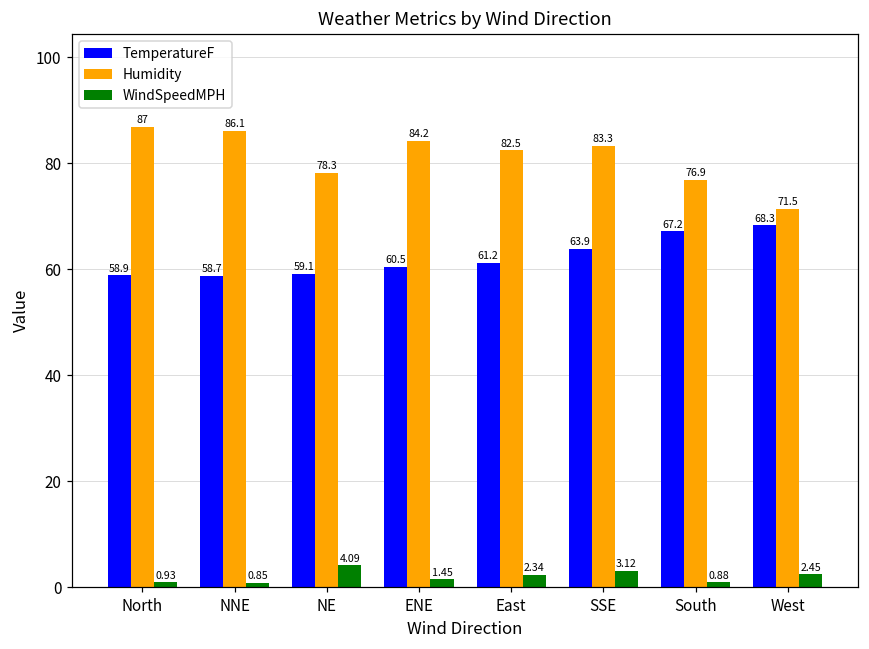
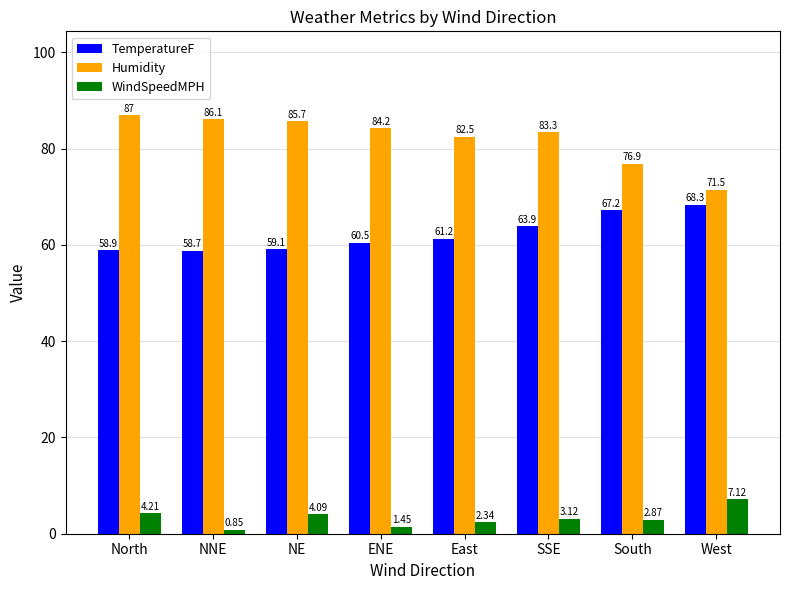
WindSpeedMPH, North: 0.93 -> 4.21
Humidity, NE: 78.3 -> 85.7
WindSpeedMPH, South: 0.88 -> 2.87
WindSpeedMPH, West: 2.45 -> 7.12
